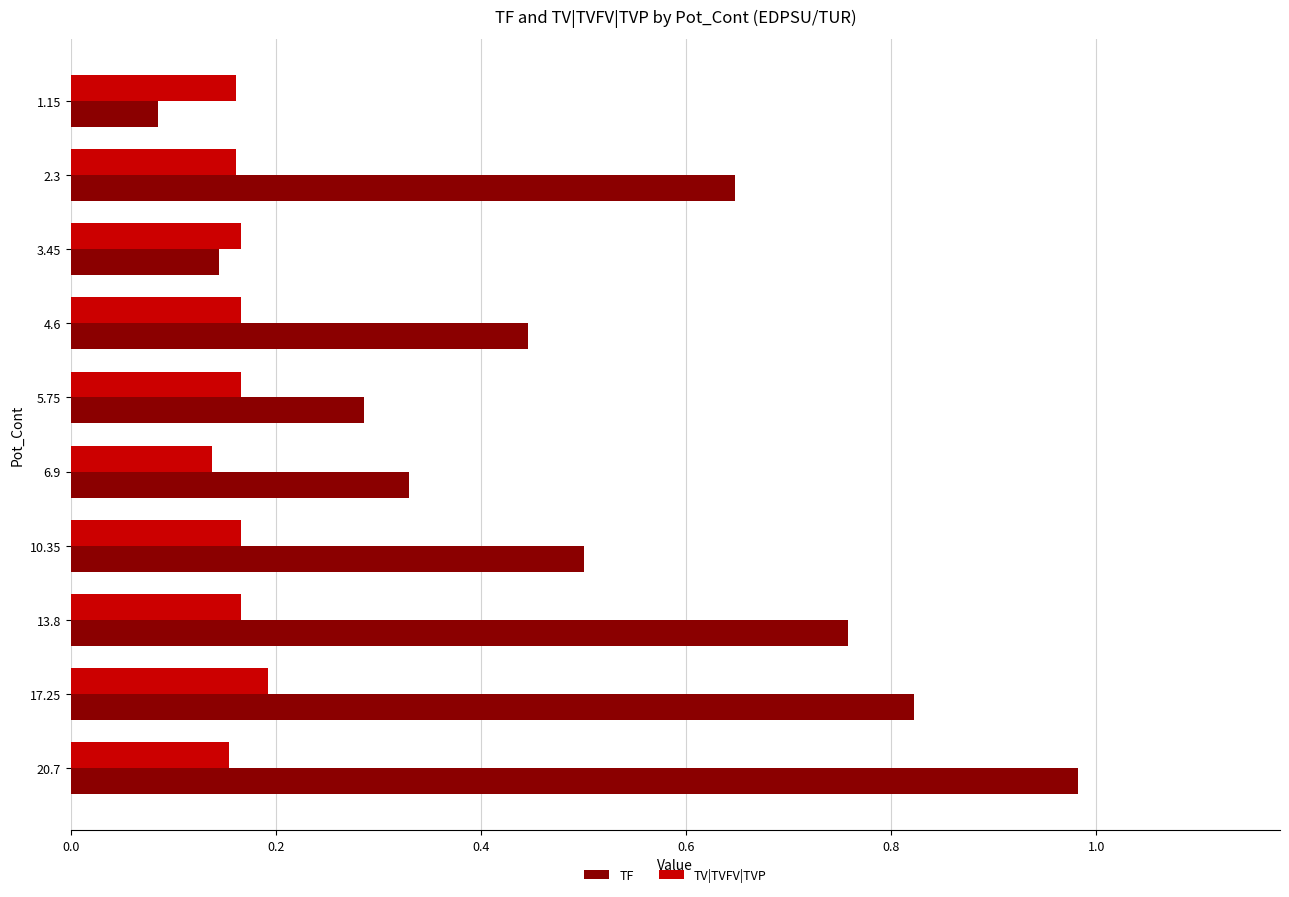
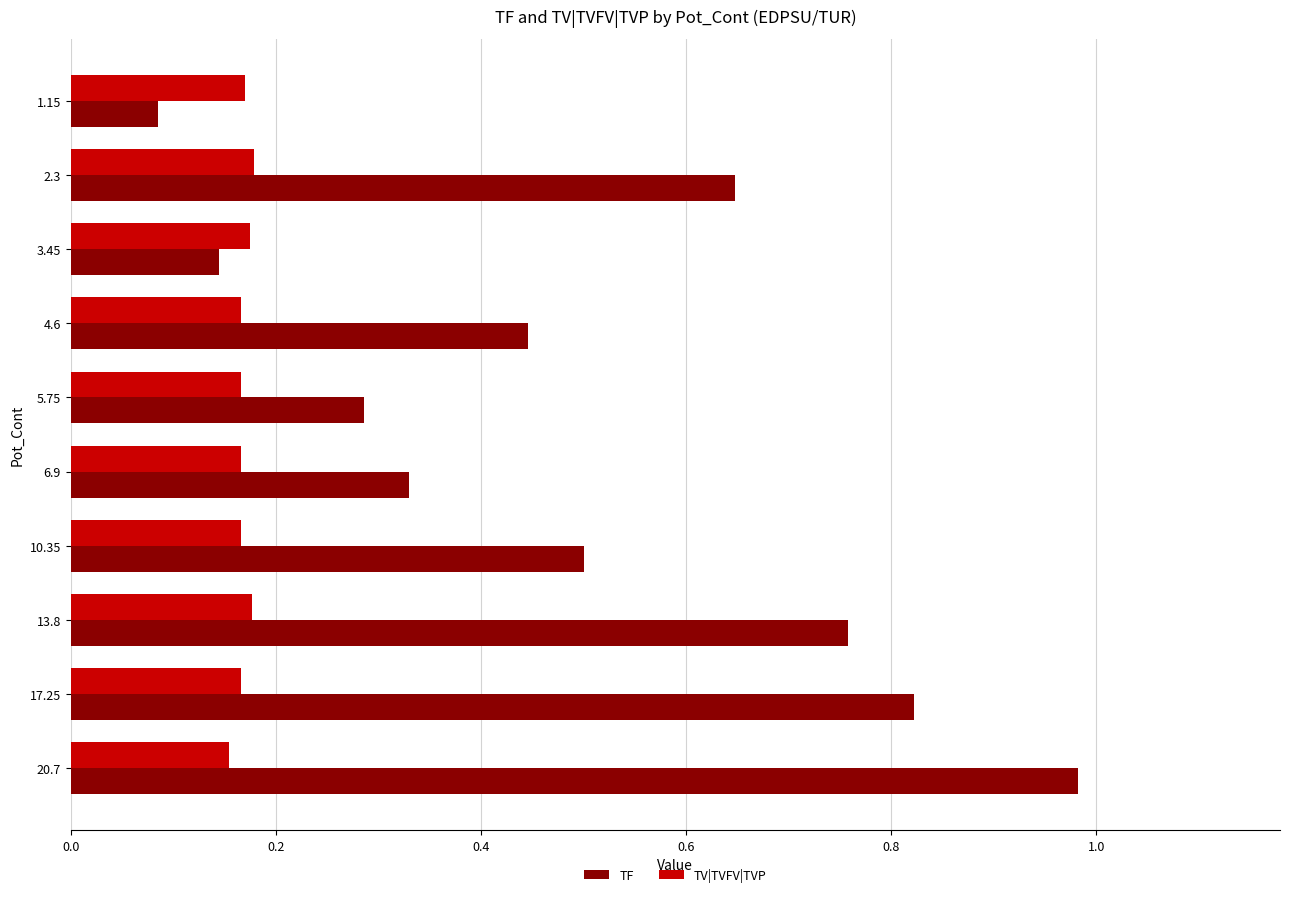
TV|TVFV|TVP, 1.15: 0.161 -> 0.170
TV|TVFV|TVP, 2.3: 0.161 -> 0.179
TV|TVFV|TVP, 3.45: 0.166 -> 0.174
TV|TVFV|TVP, 6.9: 0.138 -> 0.166
TV|TVFV|TVP, 13.8: 0.166 -> 0.177
TV|TVFV|TVP, 17.25: 0.192 -> 0.166
